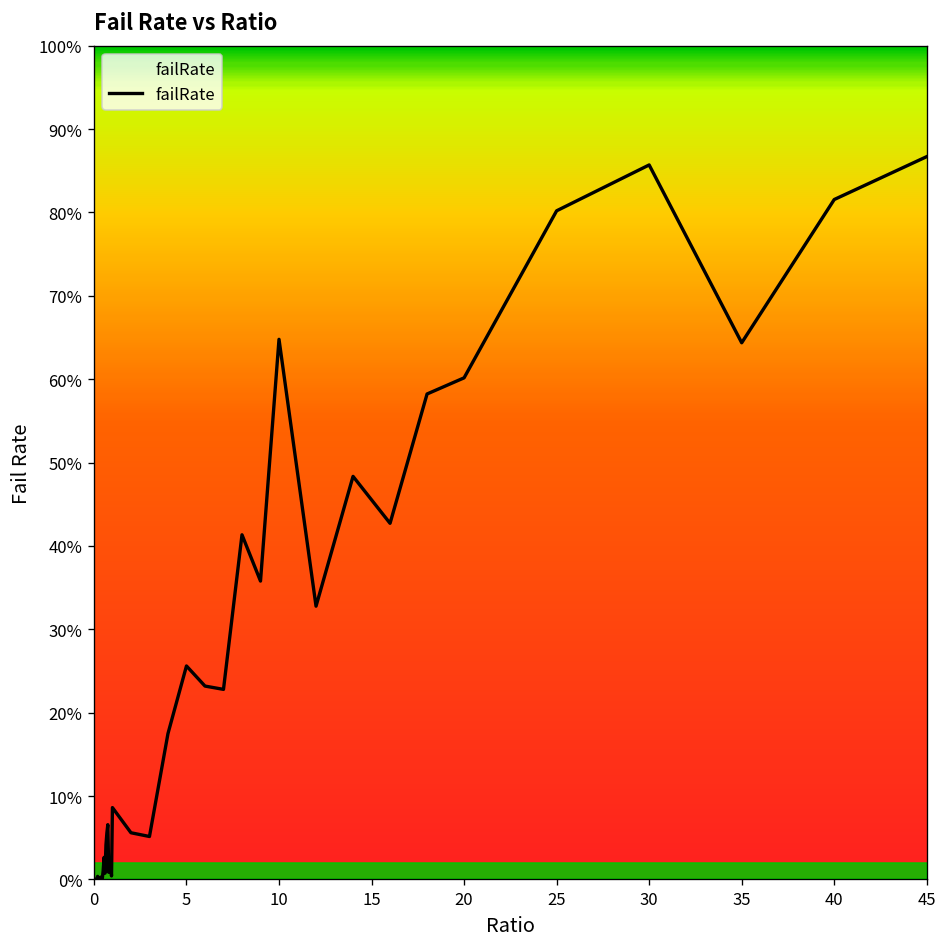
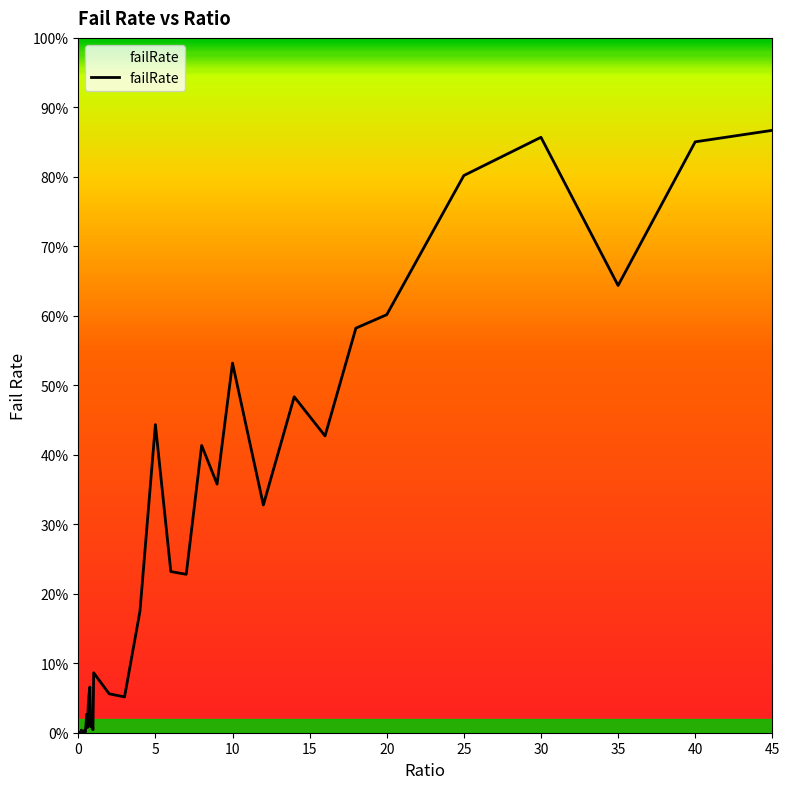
5: 26% -> 44%
10: 65% -> 53%
40: 82% -> 85%
